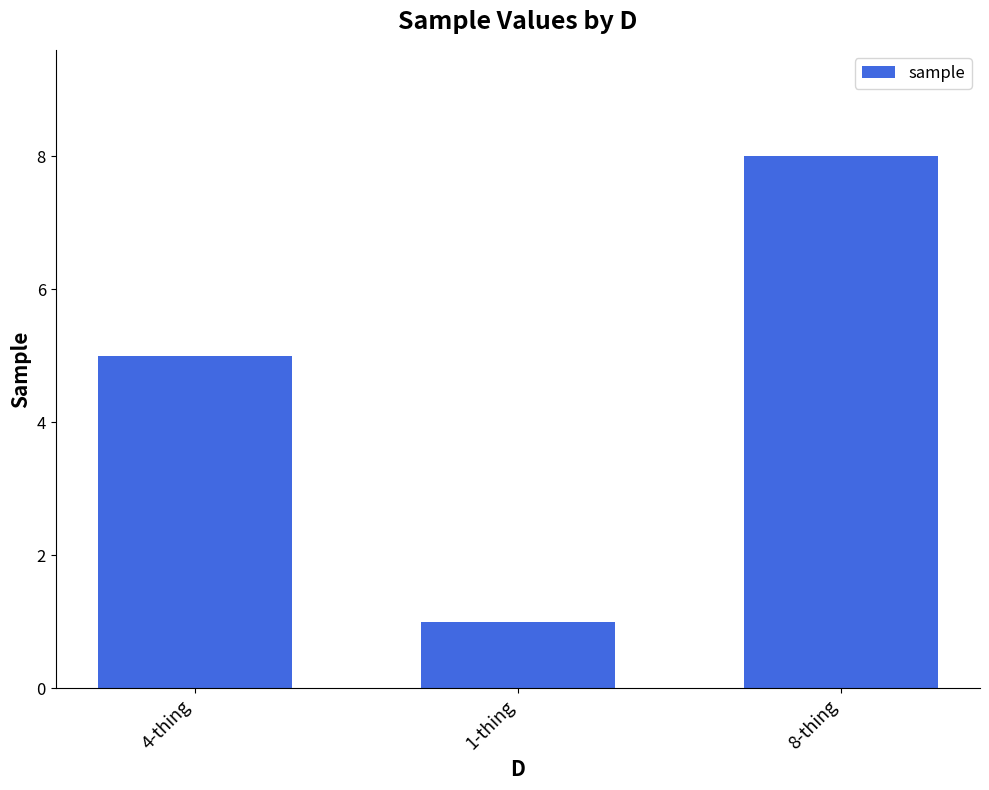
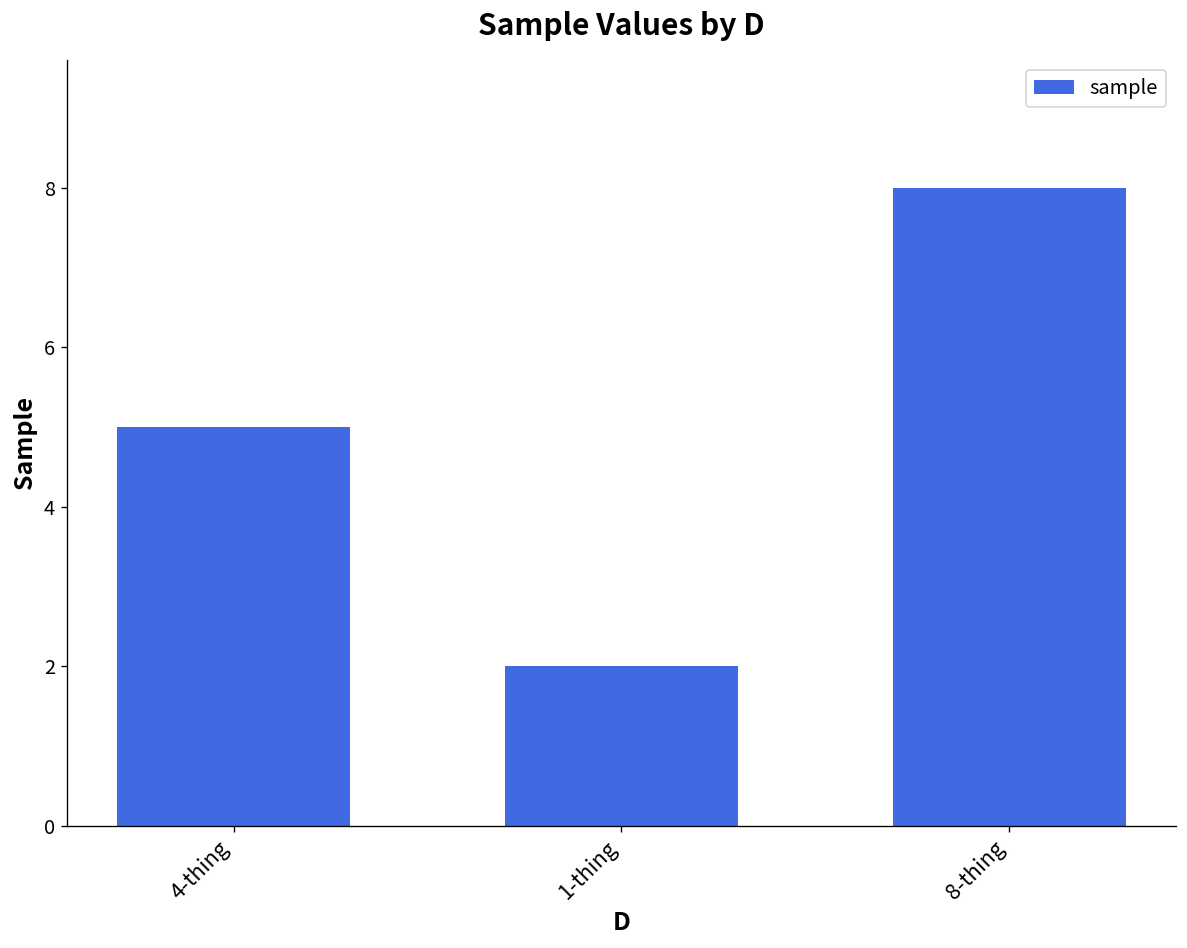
1-thing: 1 -> 2
